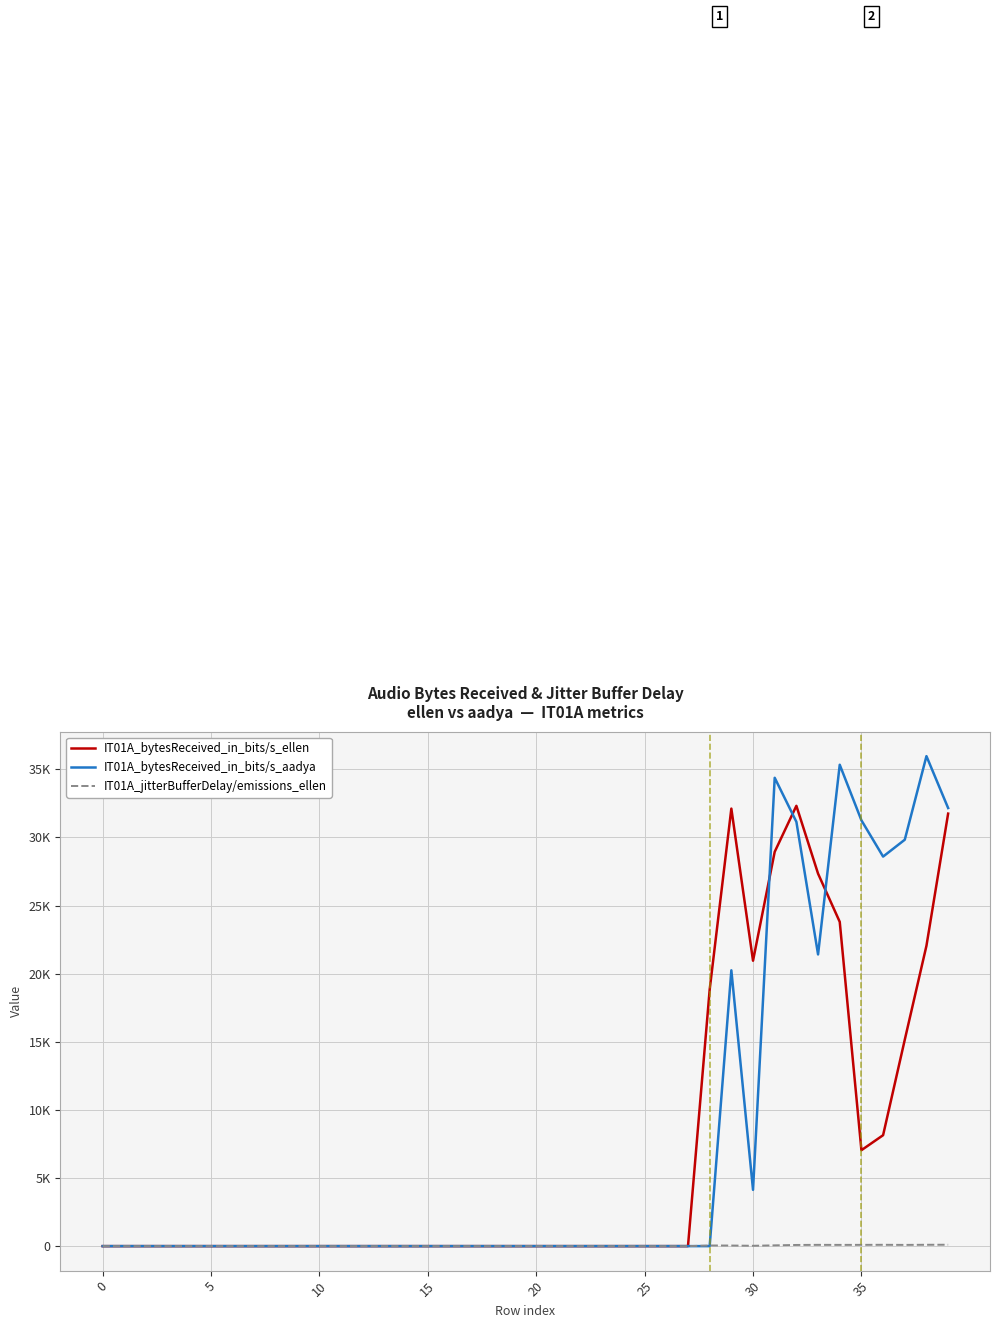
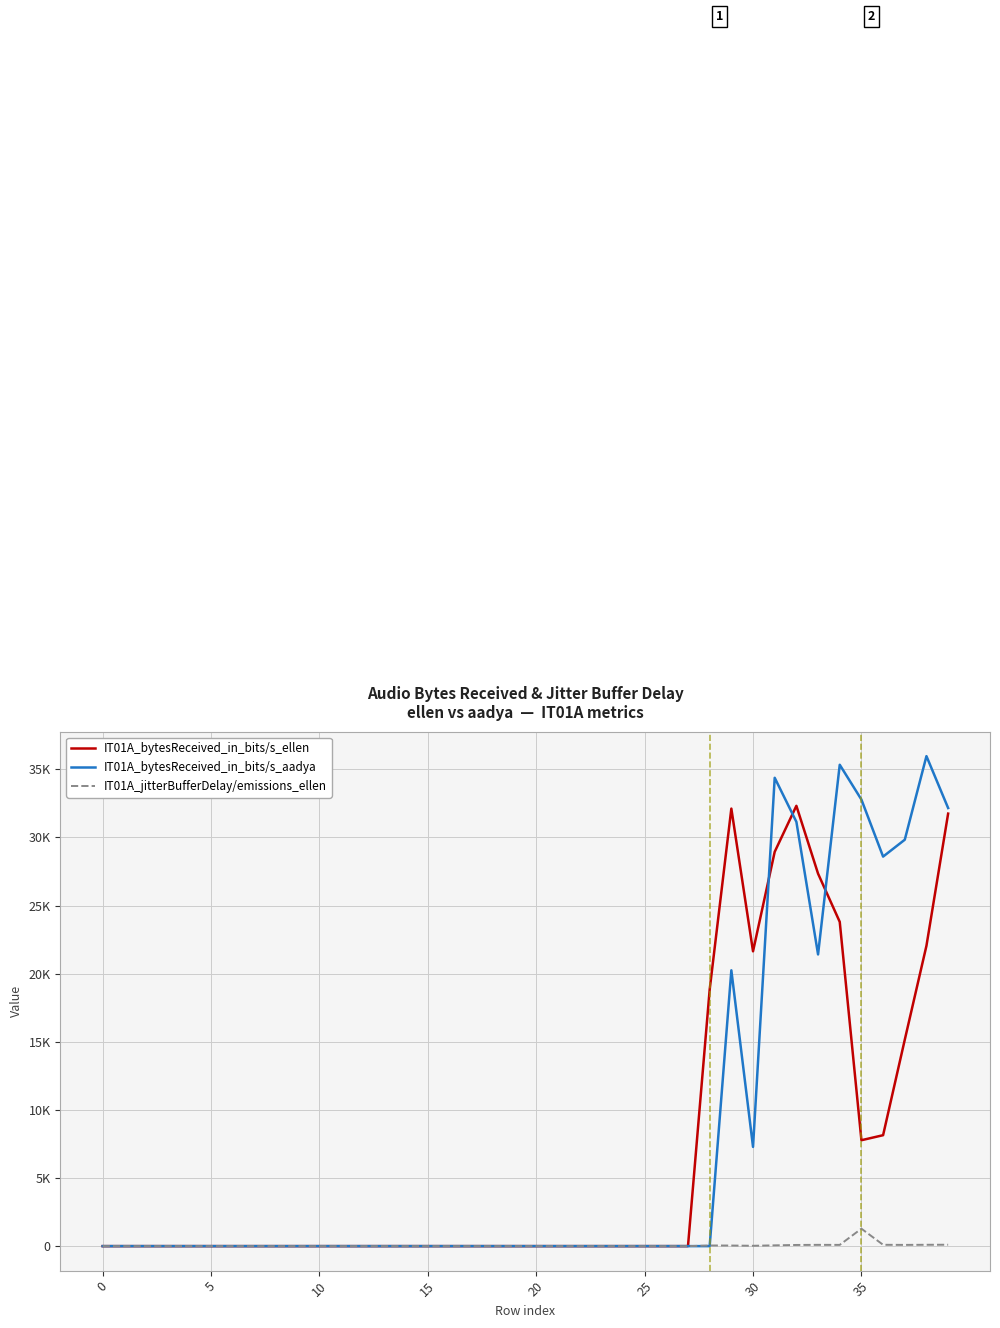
IT01A_bytesReceived_in_bits/s_ellen, 30: 20900 -> 21600
IT01A_bytesReceived_in_bits/s_aadya, 30: 4100 -> 7300
IT01A_bytesReceived_in_bits/s_ellen, 35: 7000 -> 7800
IT01A_bytesReceived_in_bits/s_aadya, 35: 31300 -> 32800
IT01A_jitterBufferDelay/emissions_ellen, 35: 100 -> 1300
